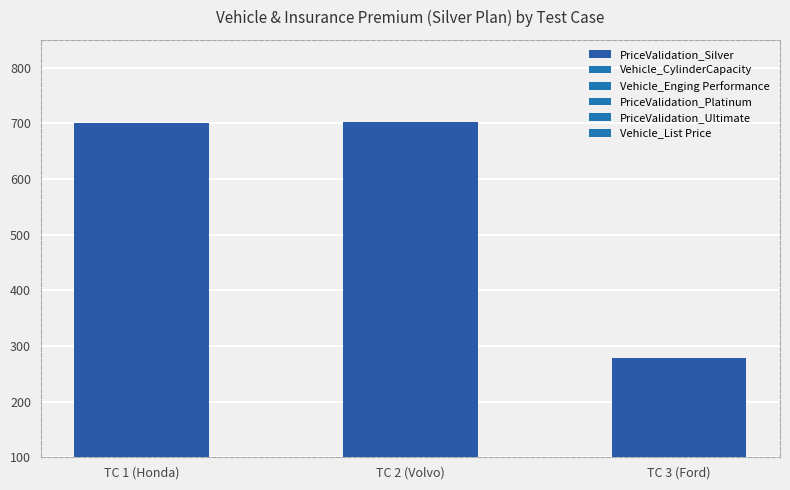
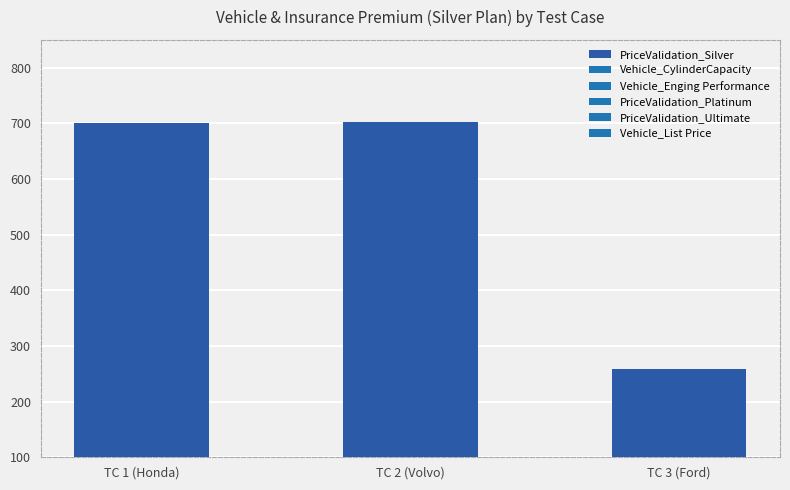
TC 3 (Ford): 280 -> 260
